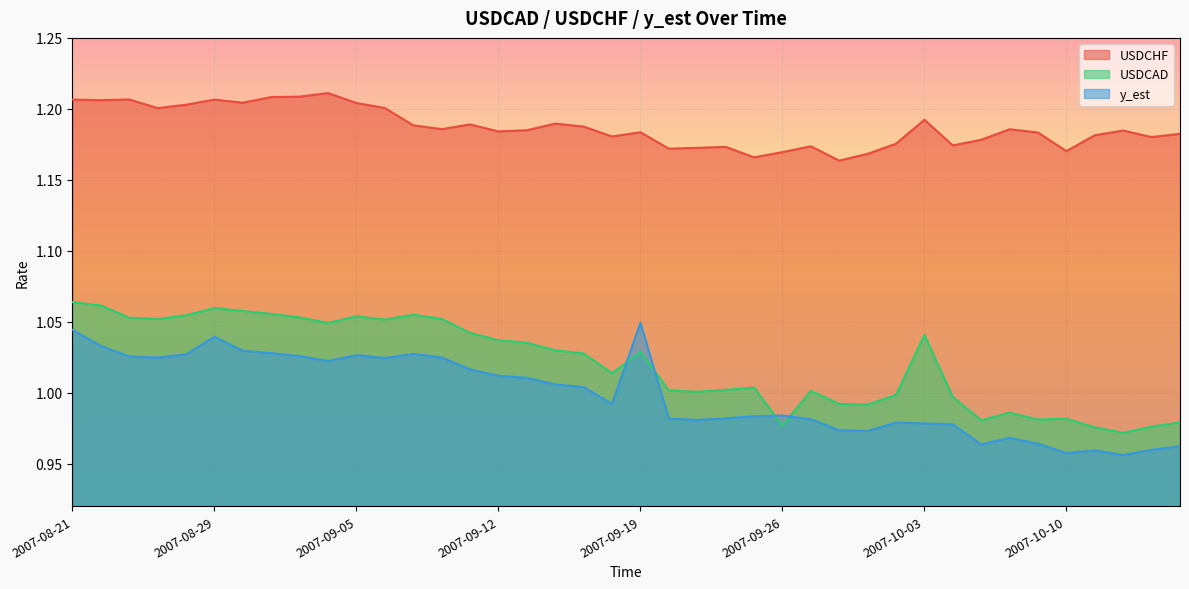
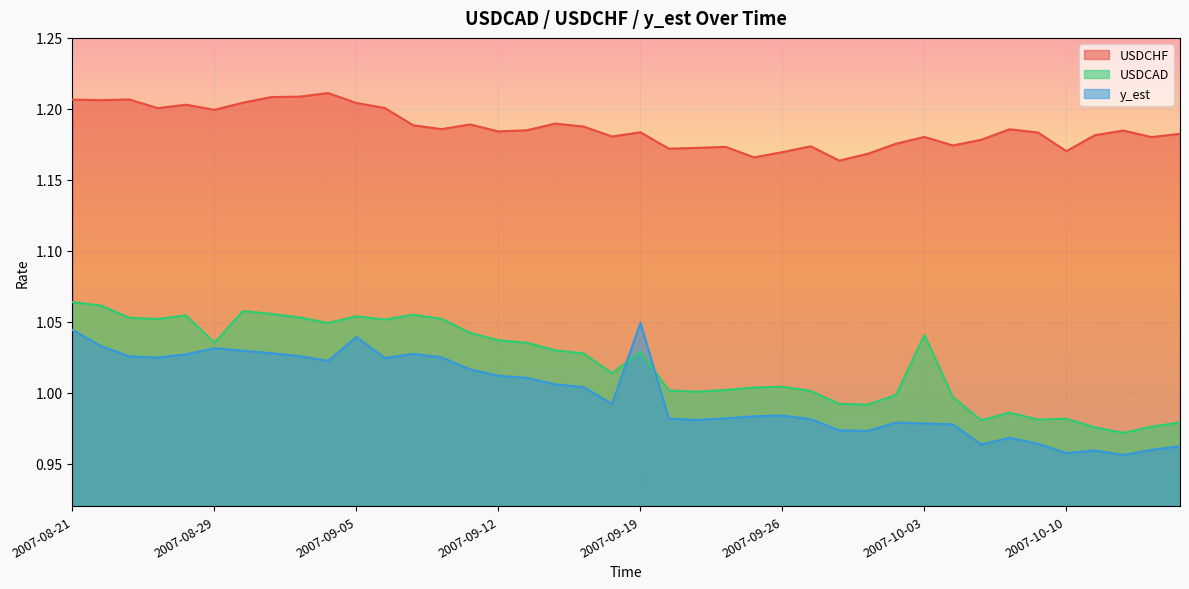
USDCHF, 2007-08-29: 1.207 -> 1.199
USDCAD, 2007-08-29: 1.060 -> 1.035
y_est, 2007-08-29: 1.039 -> 1.031
y_est, 2007-09-05: 1.026 -> 1.039
USDCAD, 2007-09-26: 0.977 -> 1.004
USDCHF, 2007-10-03: 1.192 -> 1.180
